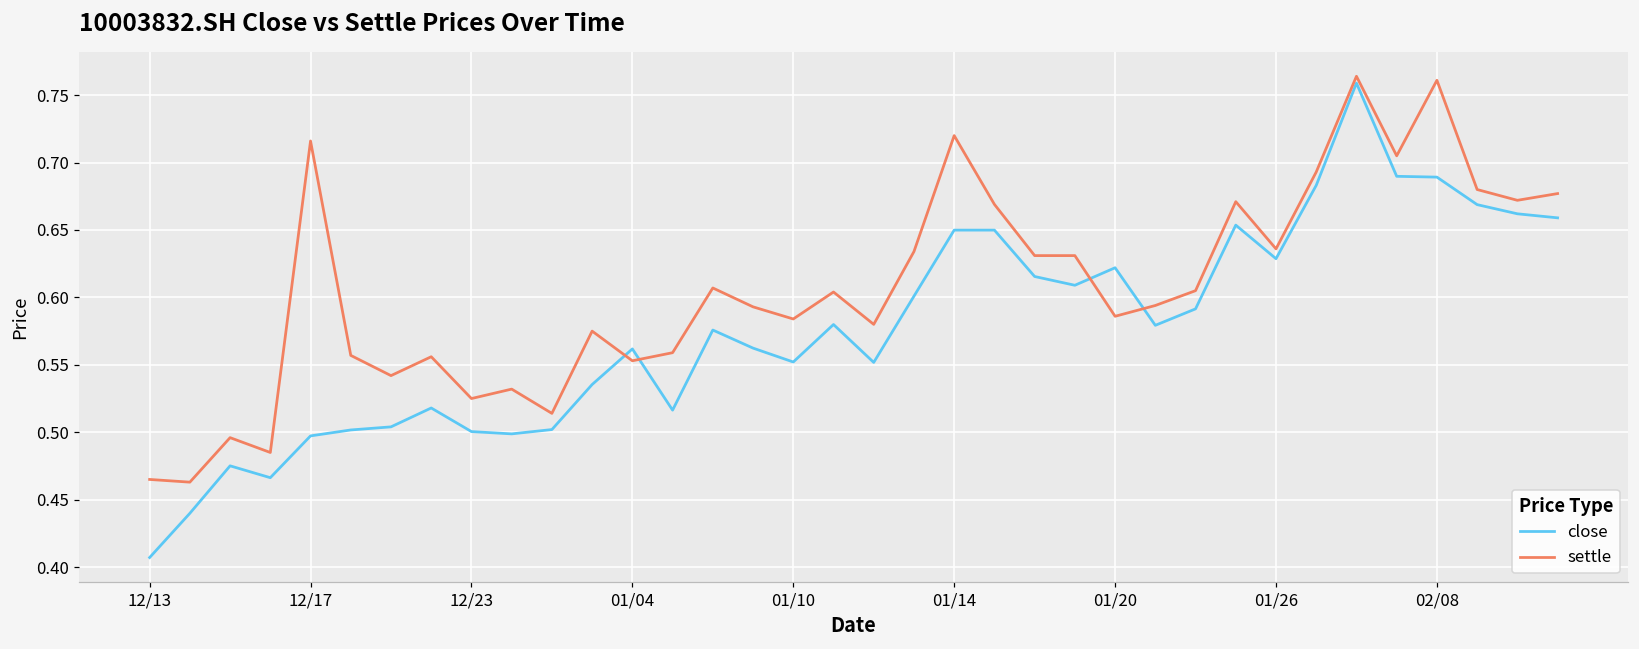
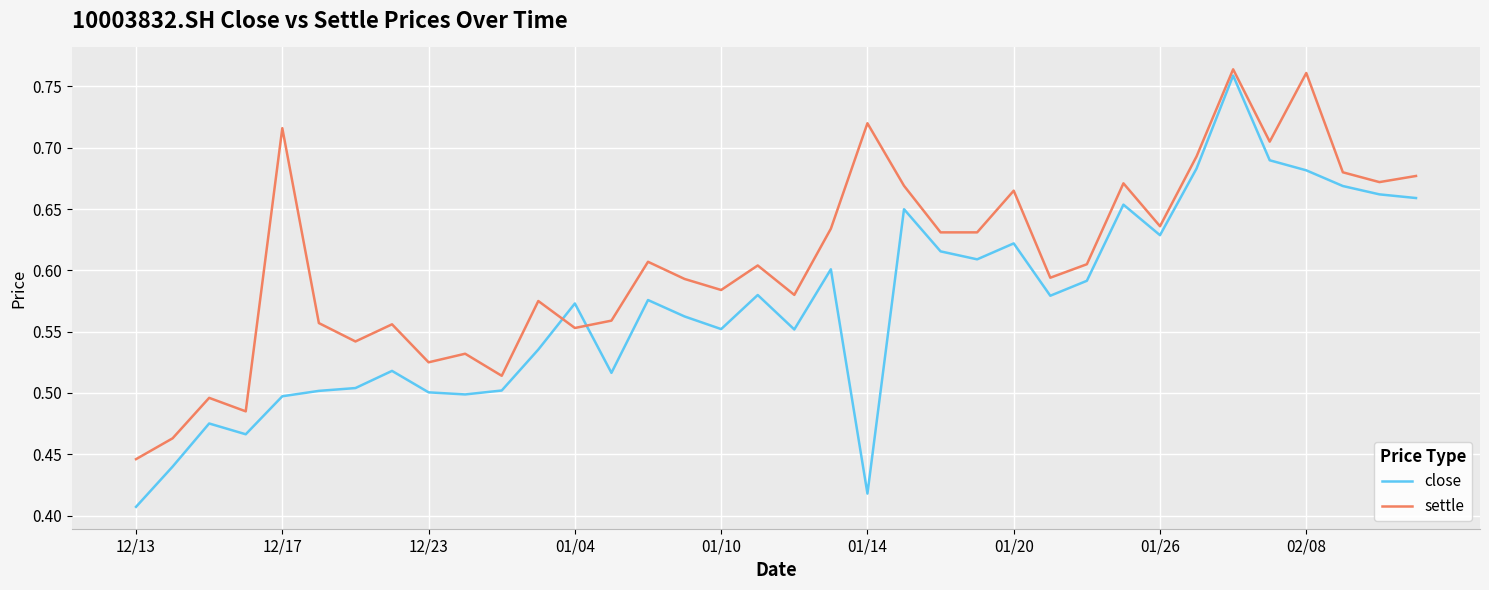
settle, 12/13: 0.465 -> 0.446
close, 01/04: 0.562 -> 0.573
close, 01/14: 0.650 -> 0.418
settle, 01/20: 0.586 -> 0.665
close, 02/08: 0.689 -> 0.682
